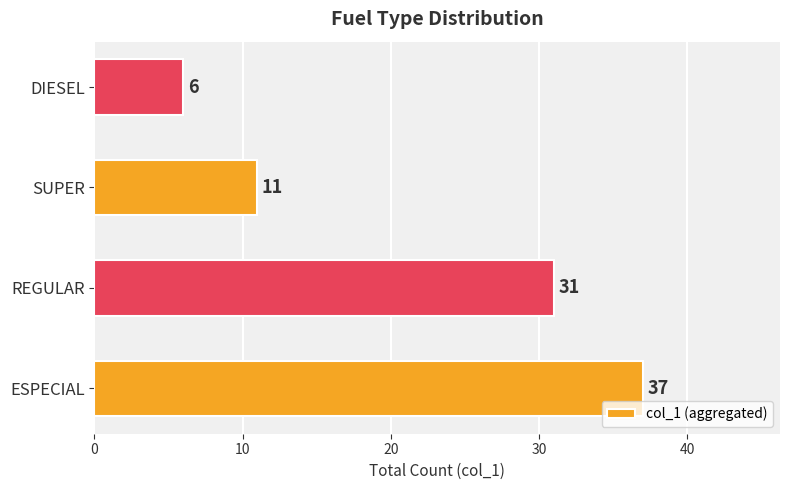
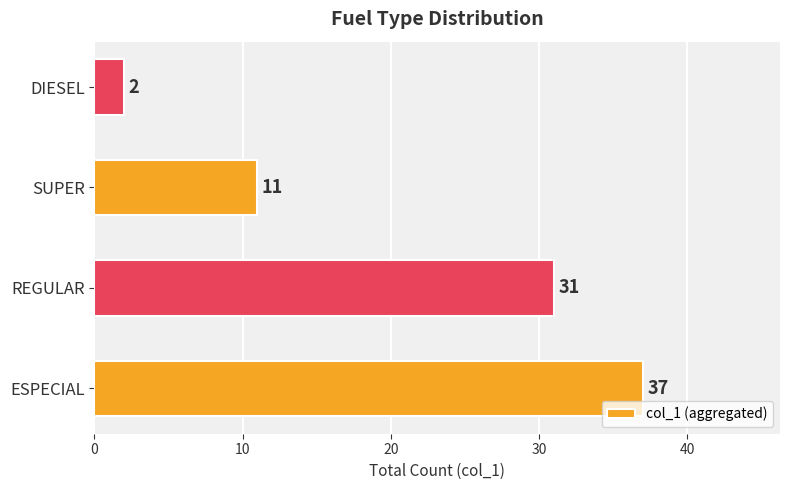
DIESEL: 6 -> 2
